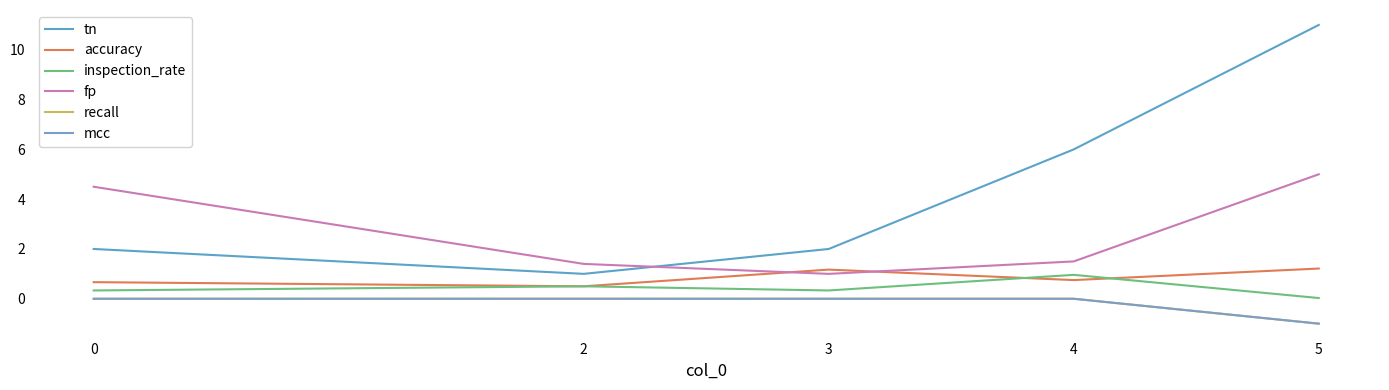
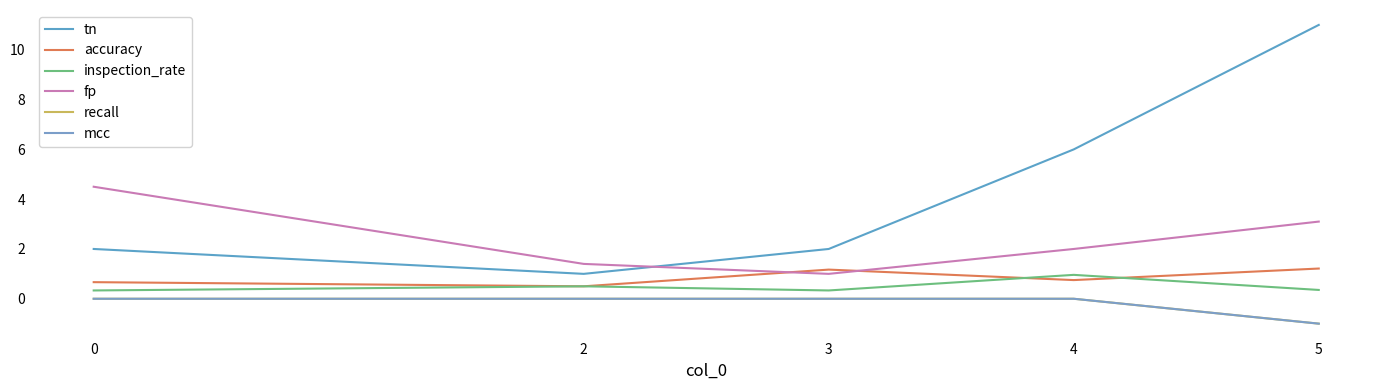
fp, 4: 1.5 -> 2.0
inspection_rate, 5: 0.0 -> 0.4
fp, 5: 5.0 -> 3.1
